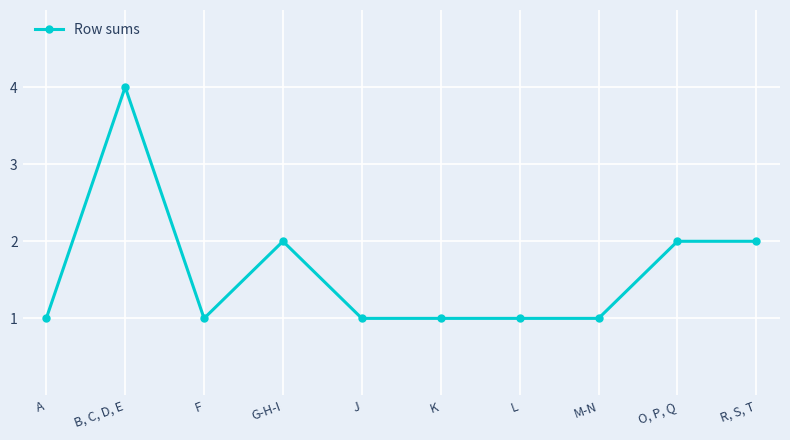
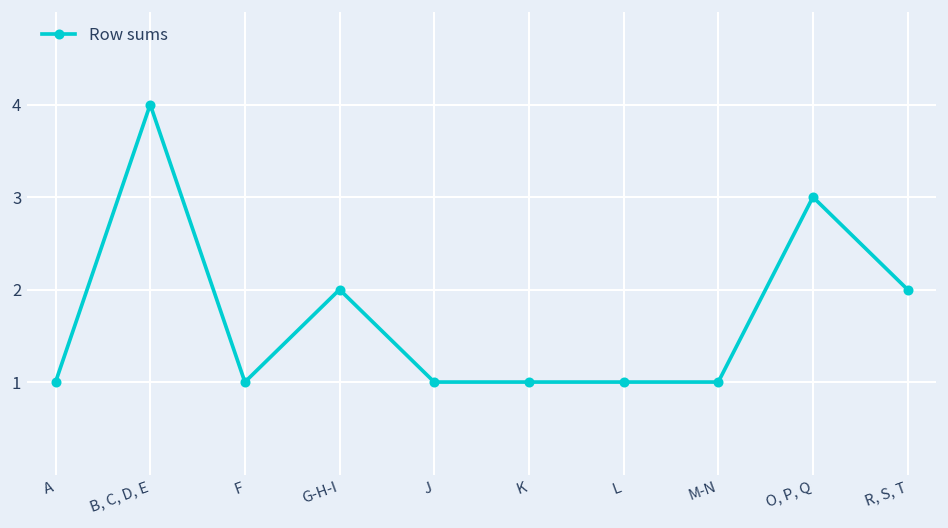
O, P, Q: 2 -> 3
